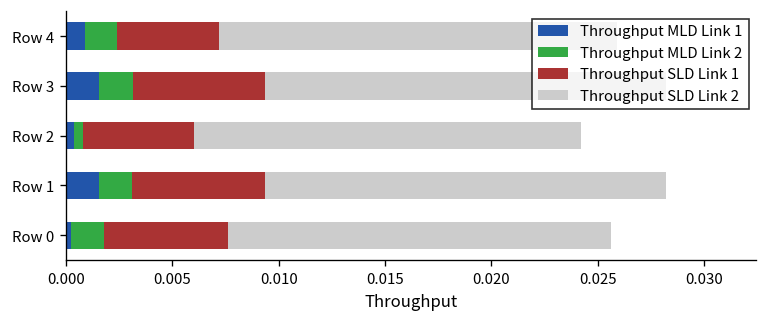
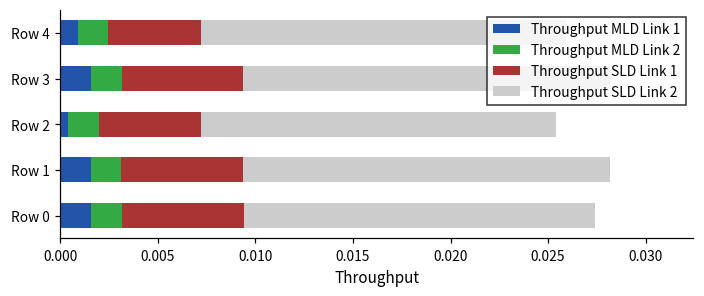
Throughput MLD Link 2, Row 2: 0.0004 -> 0.0016
Throughput MLD Link 1, Row 0: 0.0002 -> 0.0016
Throughput SLD Link 1, Row 0: 0.0058 -> 0.0063
